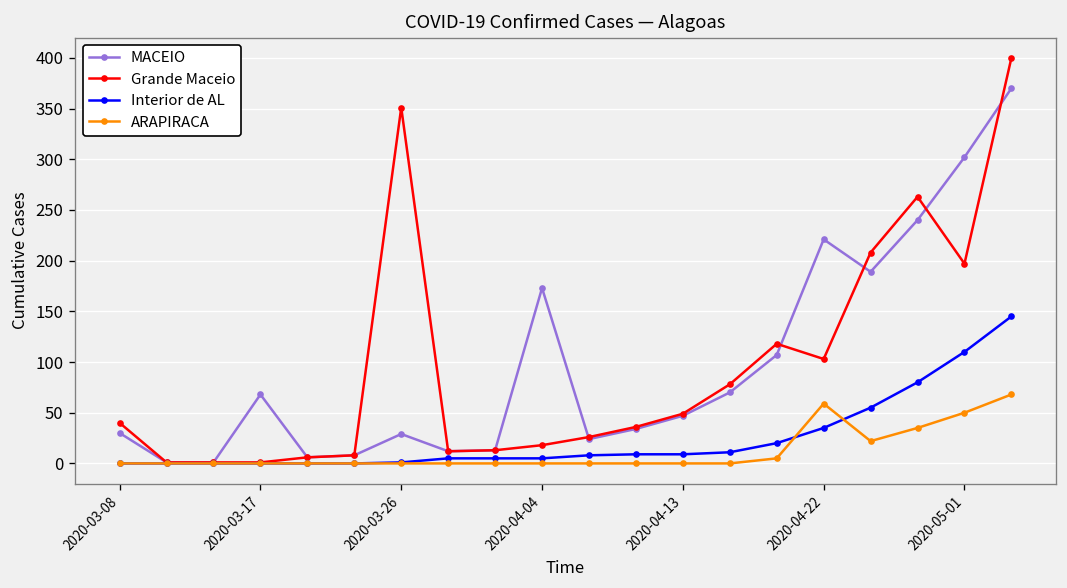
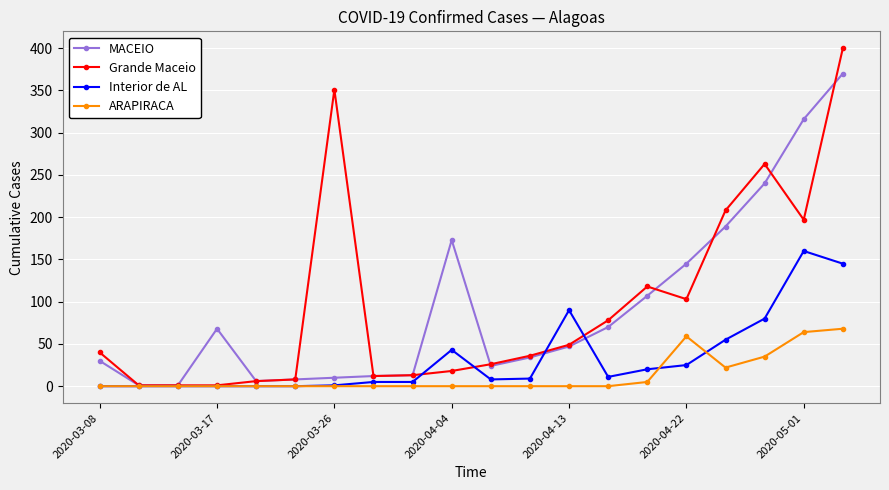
MACEIO, 2020-03-26: 30 -> 10
Interior de AL, 2020-04-04: 10 -> 40
Interior de AL, 2020-04-13: 10 -> 90
MACEIO, 2020-04-22: 220 -> 150
Interior de AL, 2020-04-22: 40 -> 30
MACEIO, 2020-05-01: 300 -> 320
Interior de AL, 2020-05-01: 110 -> 160
ARAPIRACA, 2020-05-01: 50 -> 60
